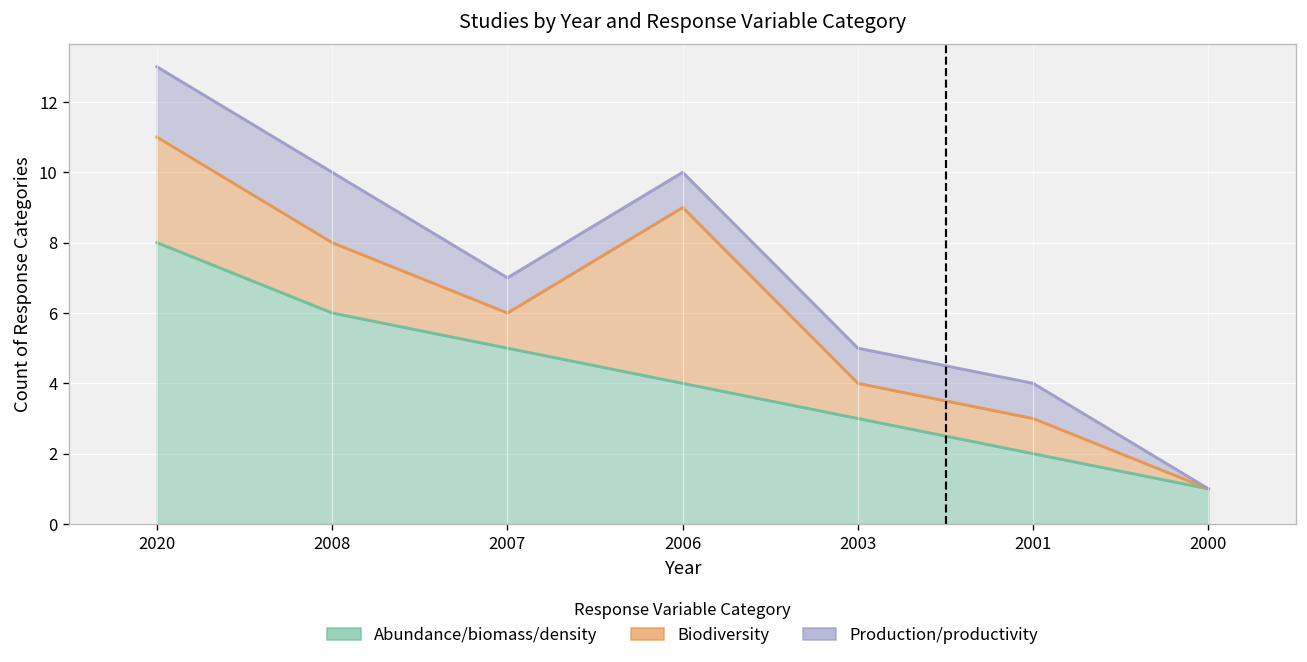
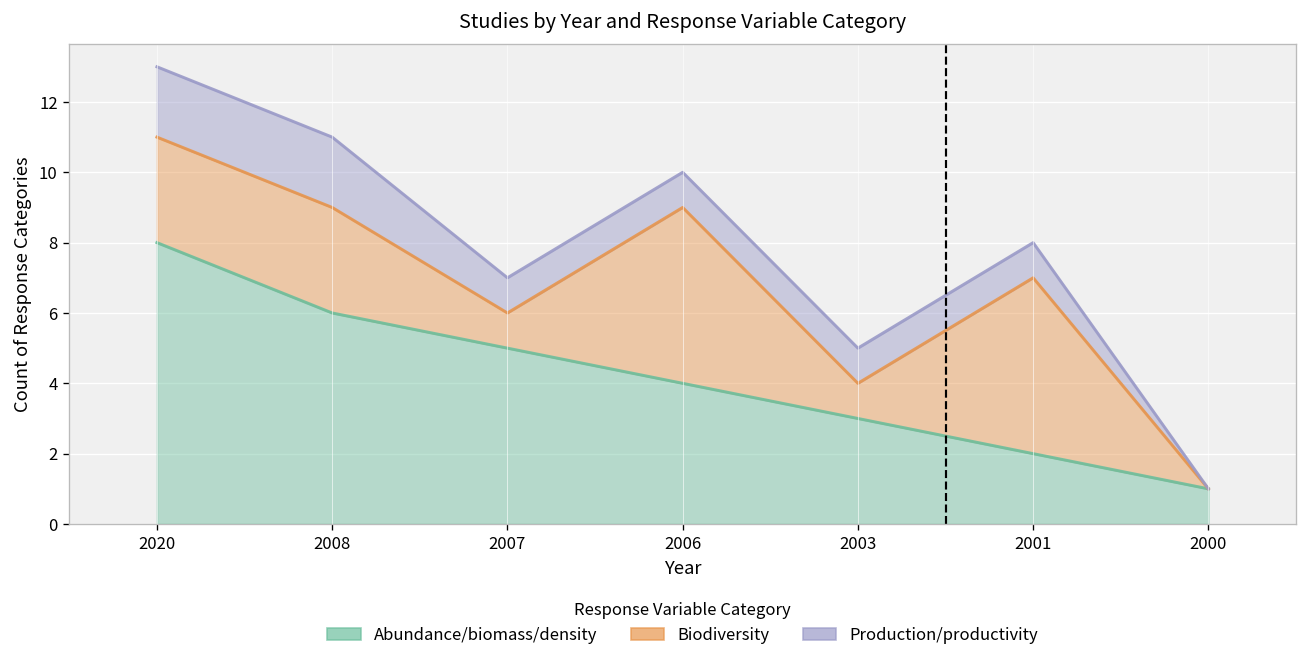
Biodiversity, 2008: 2 -> 3
Biodiversity, 2001: 1 -> 5
